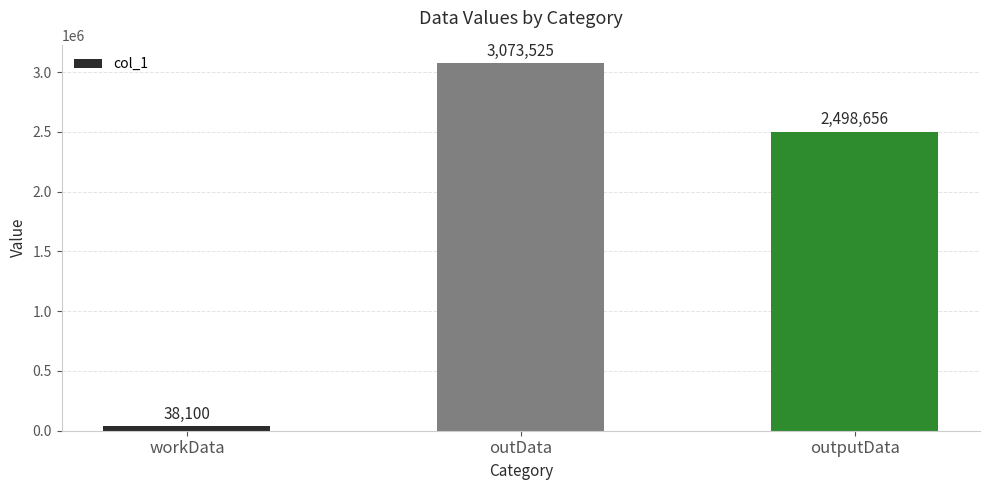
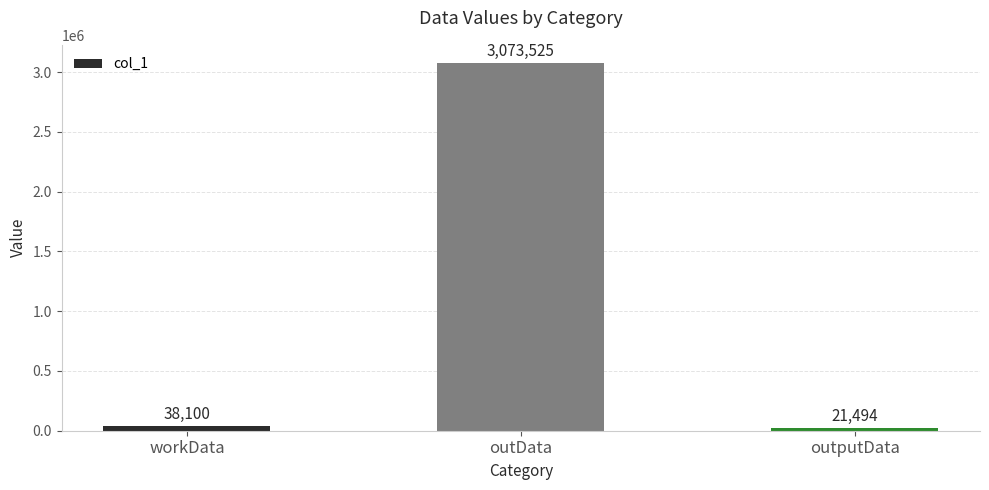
outputData: 2,498,656 -> 21,494
